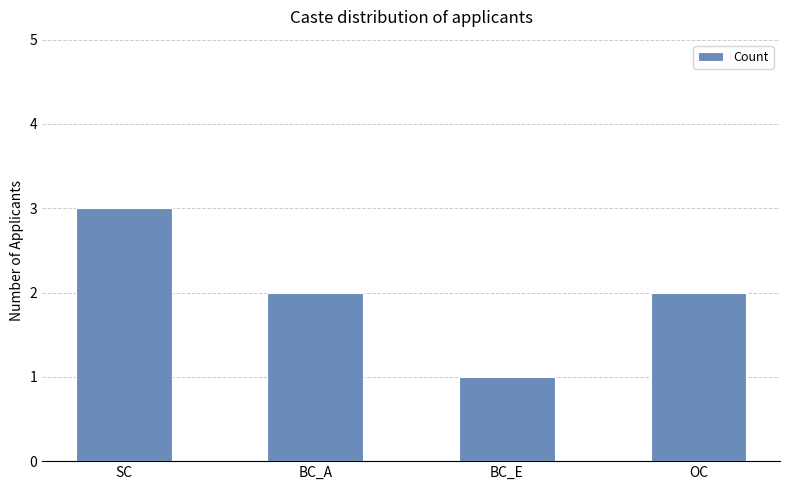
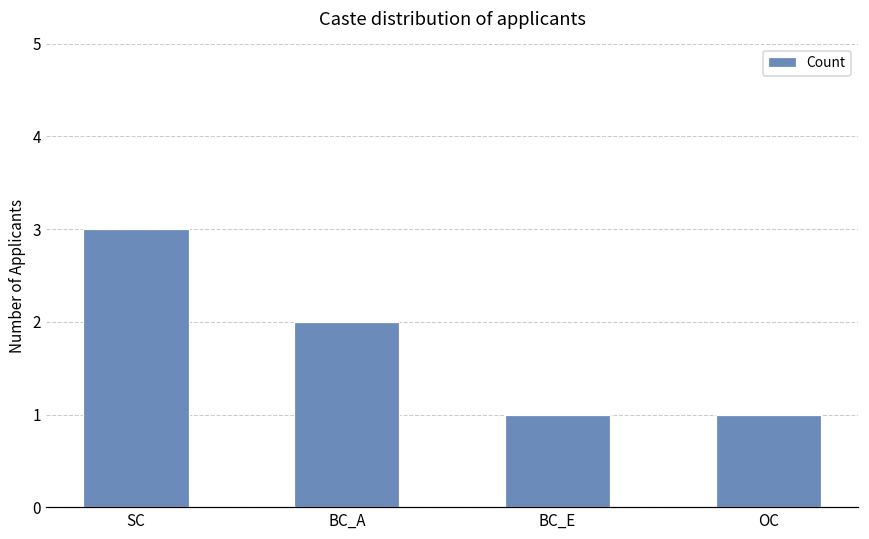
OC: 2 -> 1
